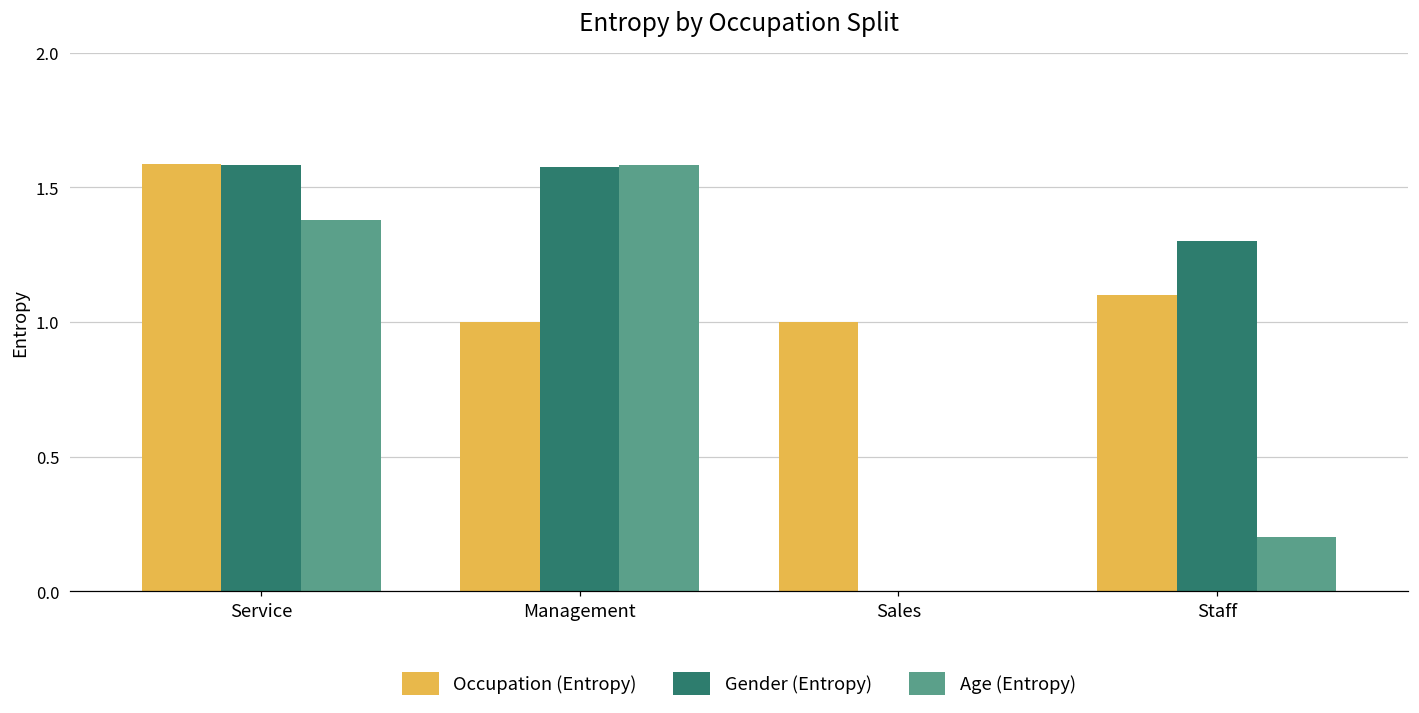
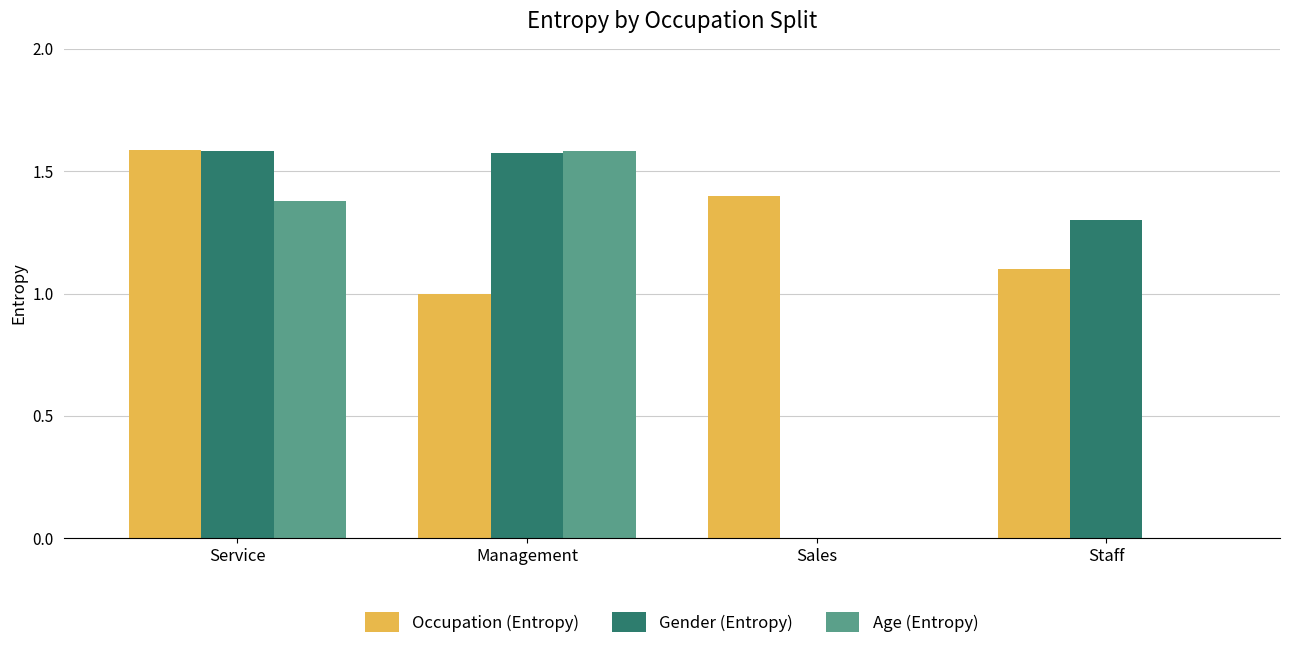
Occupation (Entropy), Sales: 1.0 -> 1.4
Age (Entropy), Staff: 0.2 -> 0.0
